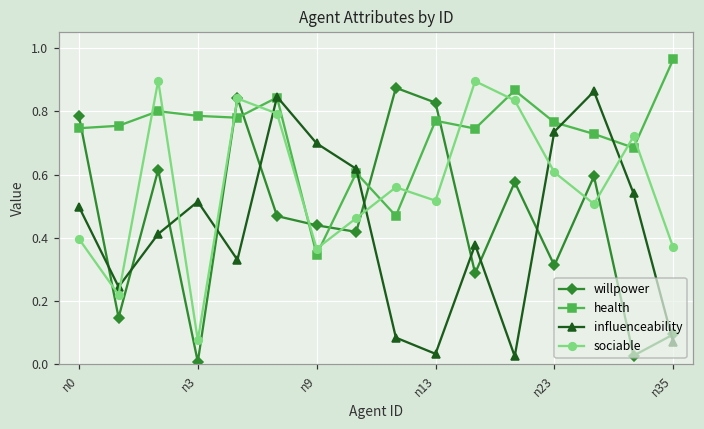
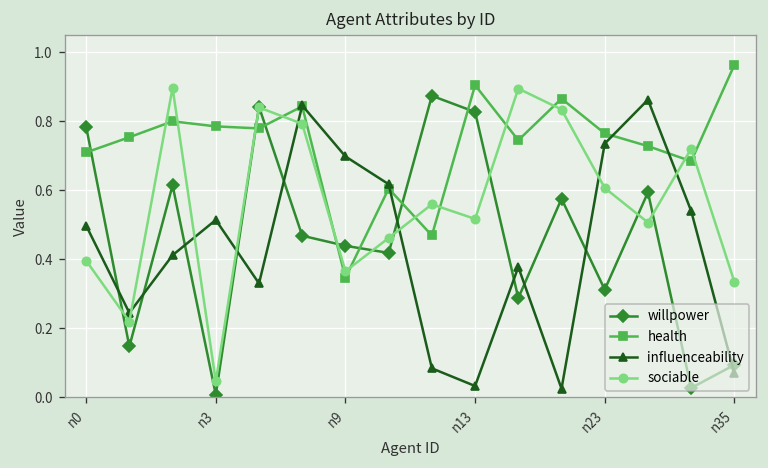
health, n0: 0.75 -> 0.71
sociable, n3: 0.08 -> 0.05
health, n13: 0.77 -> 0.91
sociable, n35: 0.37 -> 0.33
